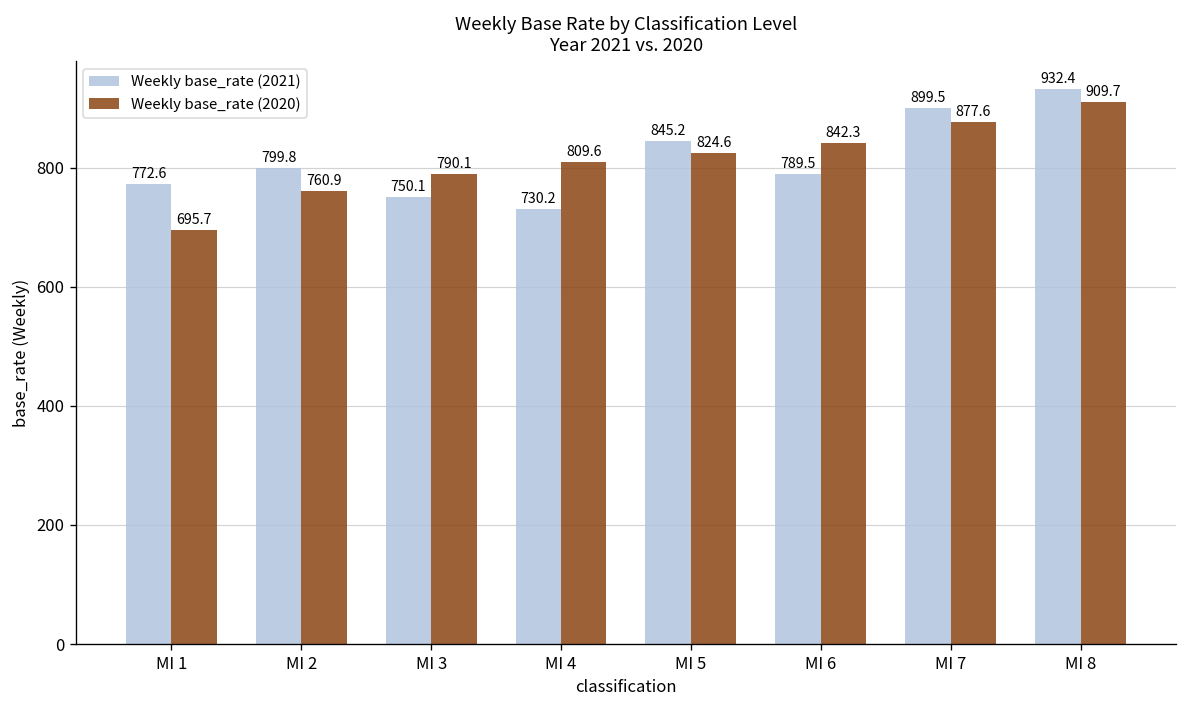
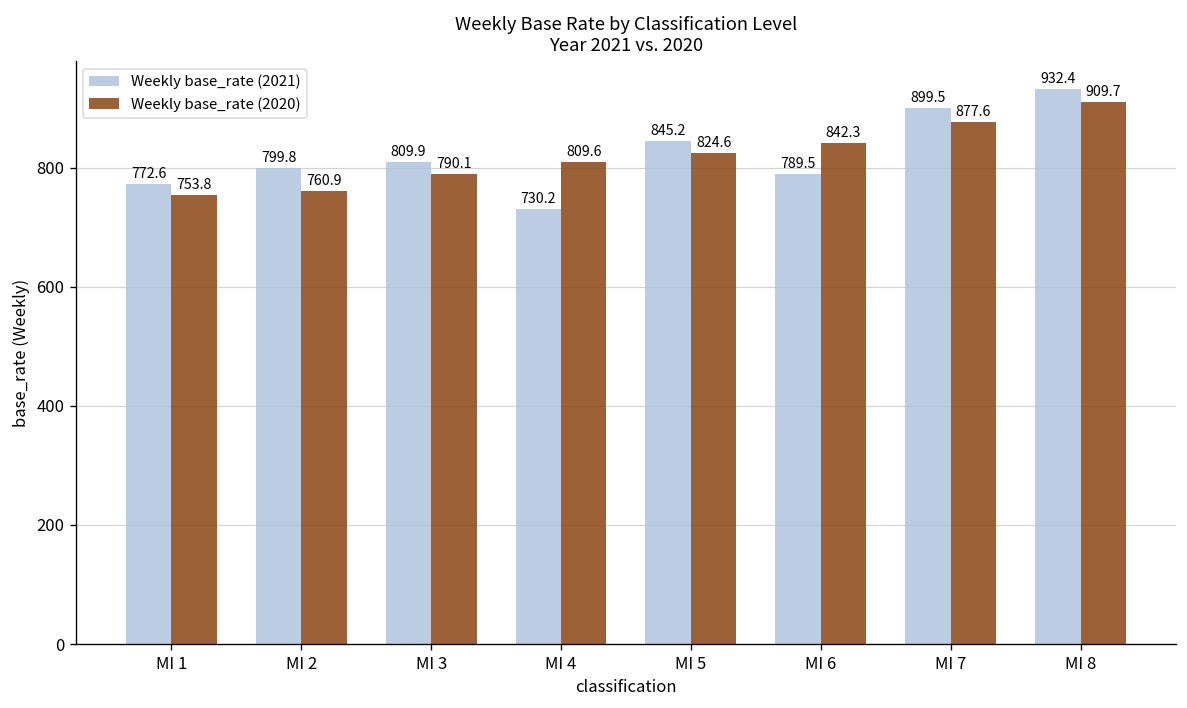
Weekly base_rate (2020), MI 1: 695.7 -> 753.8
Weekly base_rate (2021), MI 3: 750.1 -> 809.9
